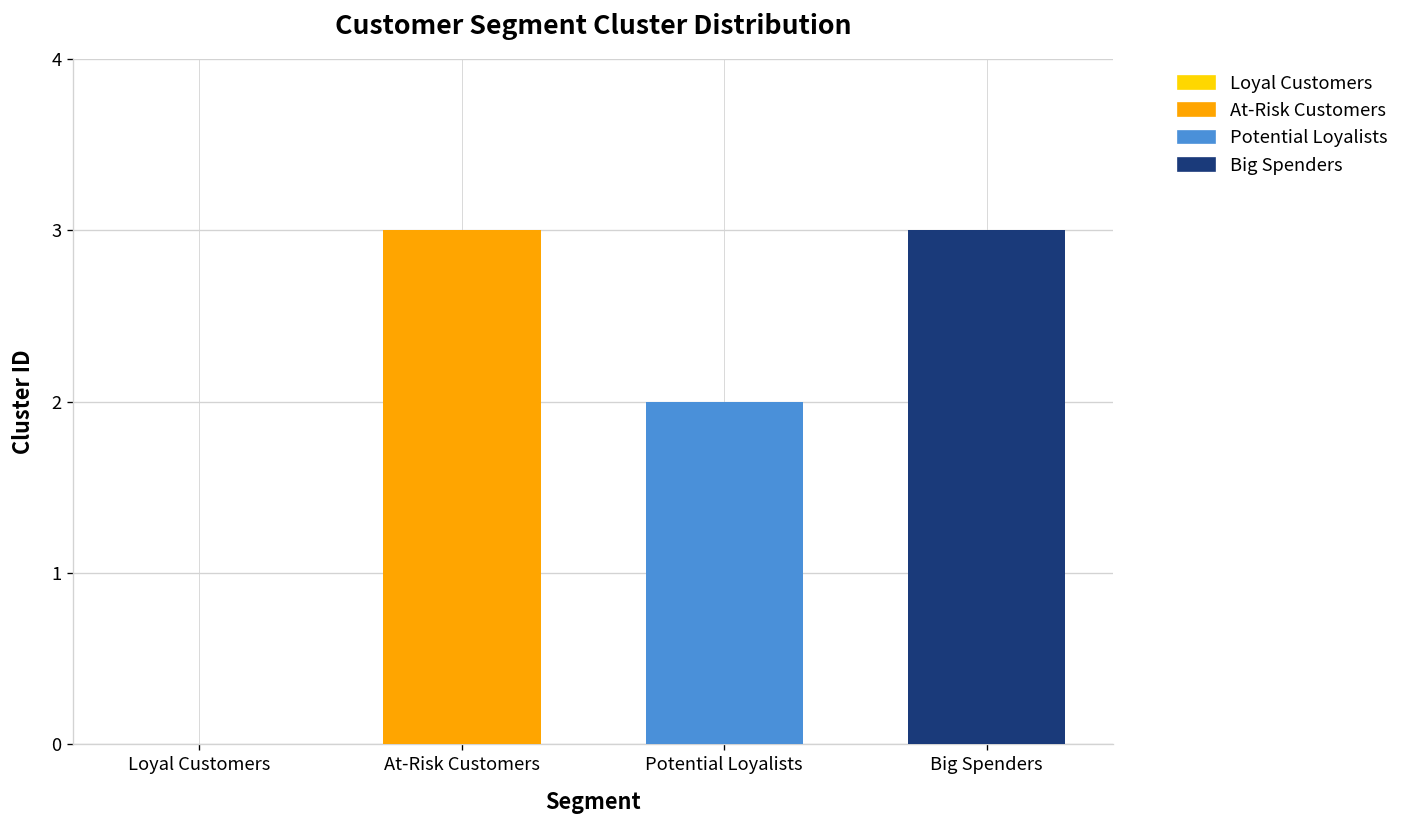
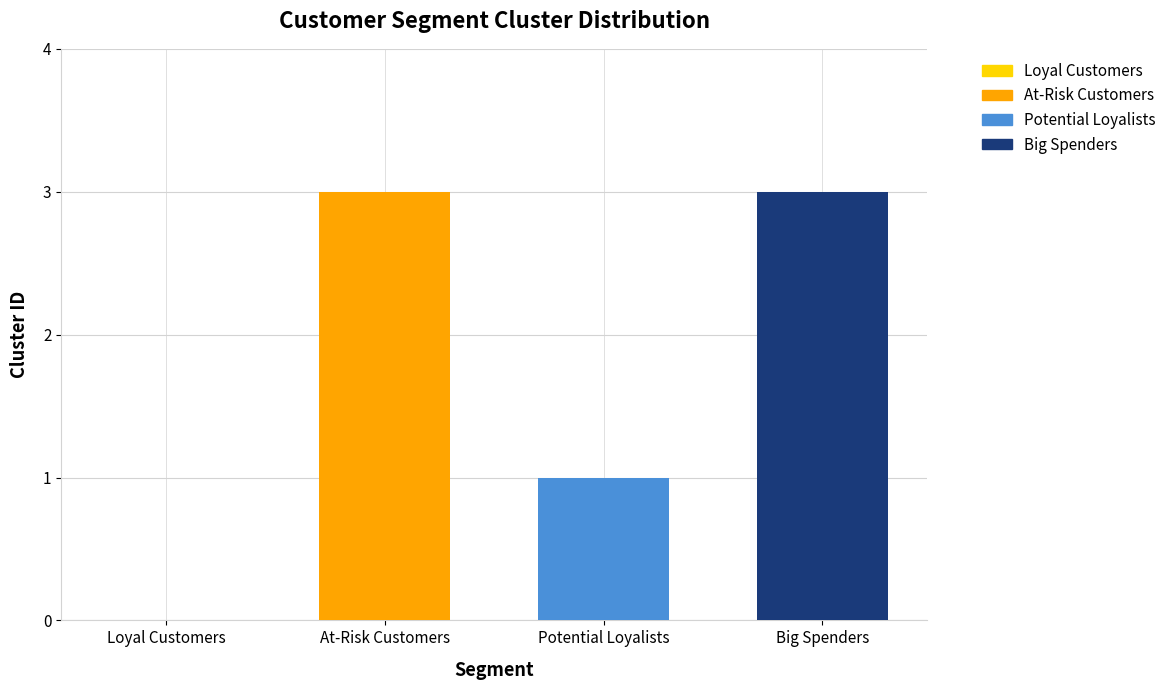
Potential Loyalists: 2 -> 1
